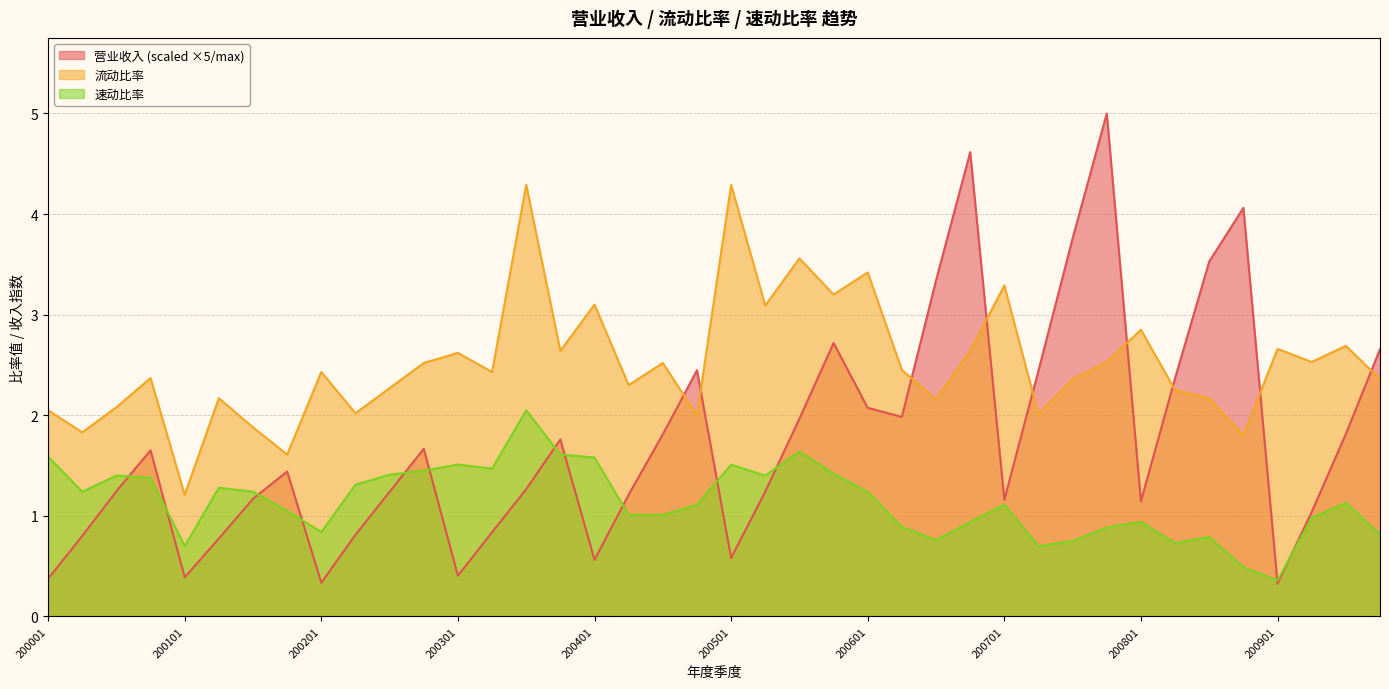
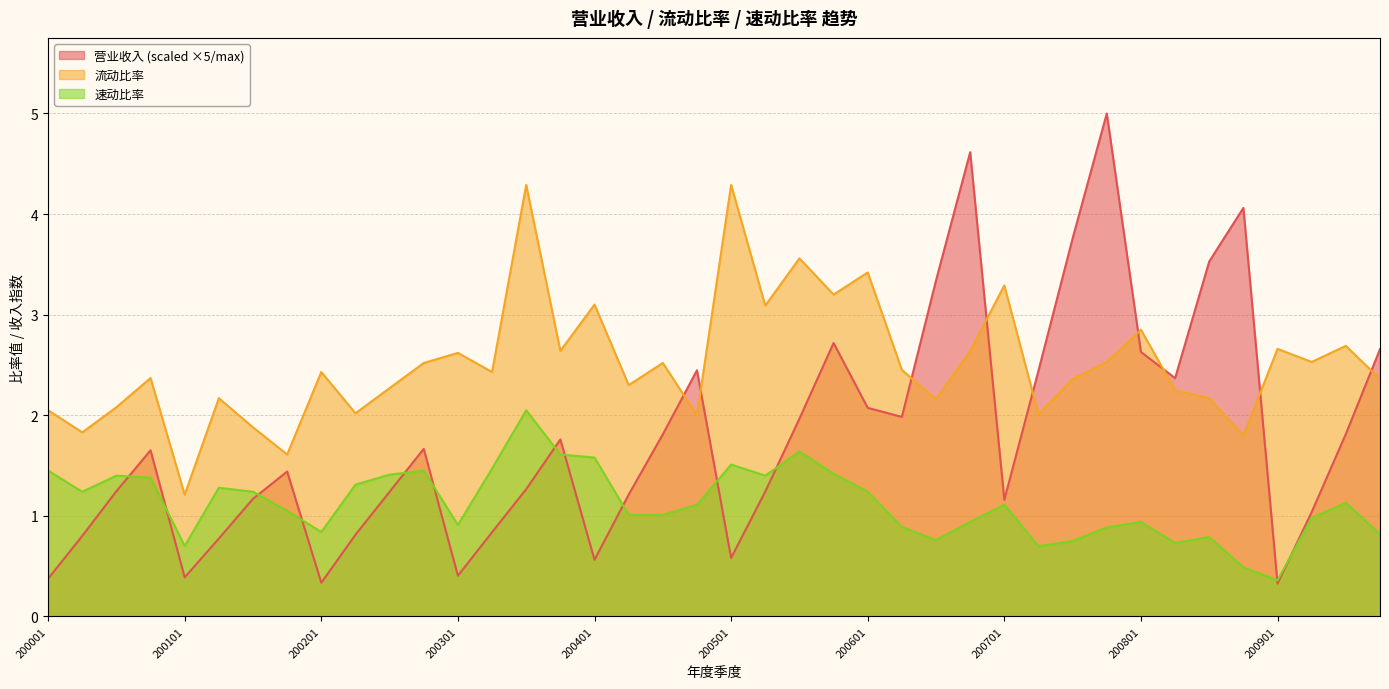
速动比率, 200001: 1.59 -> 1.45
速动比率, 200301: 1.51 -> 0.91
营业收入 (scaled ×5/max), 200801: 1.14 -> 2.63
